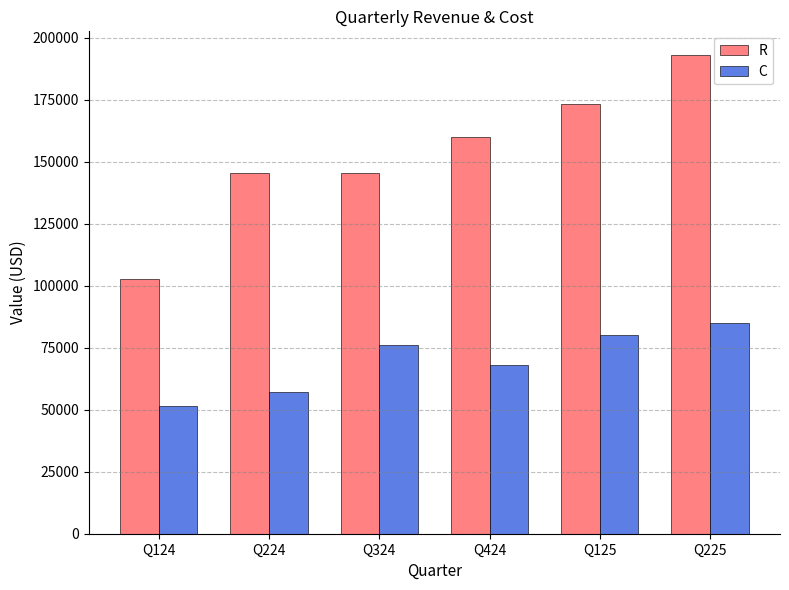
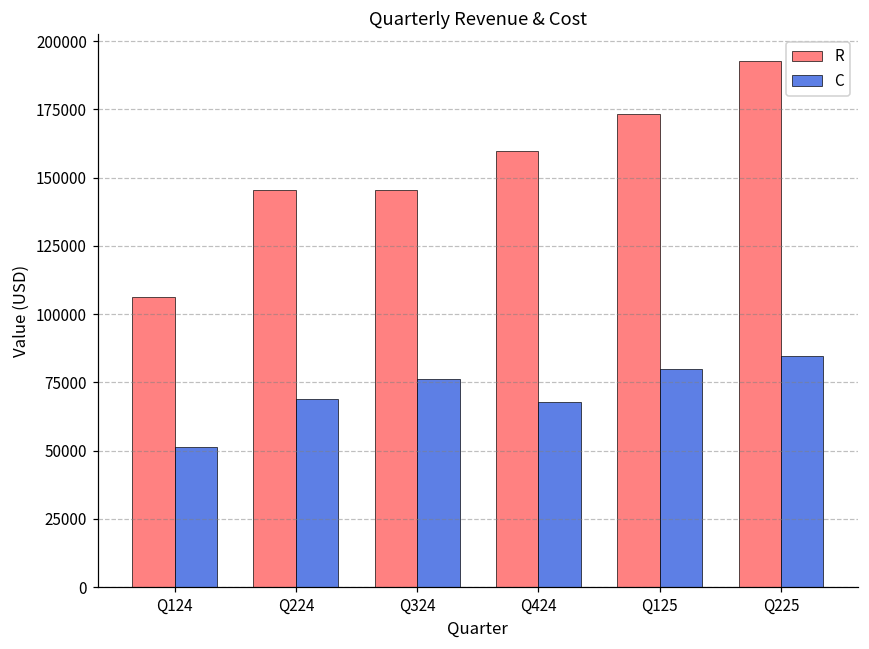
R, Q124: 103000 -> 106000
C, Q224: 57000 -> 69000
